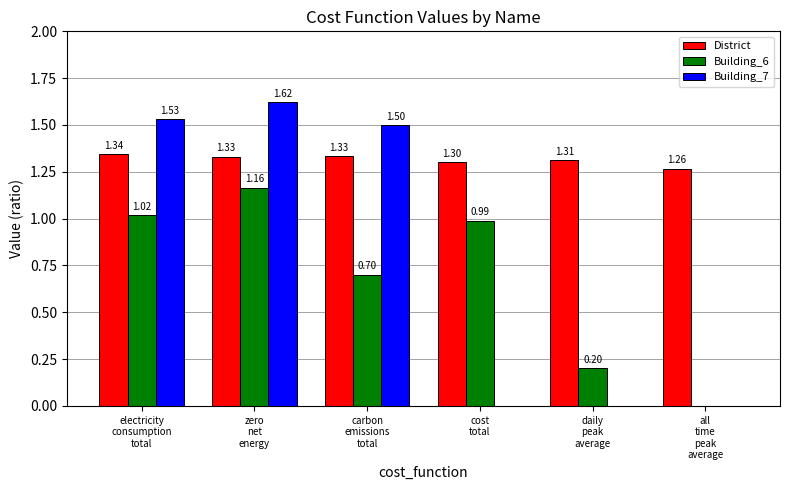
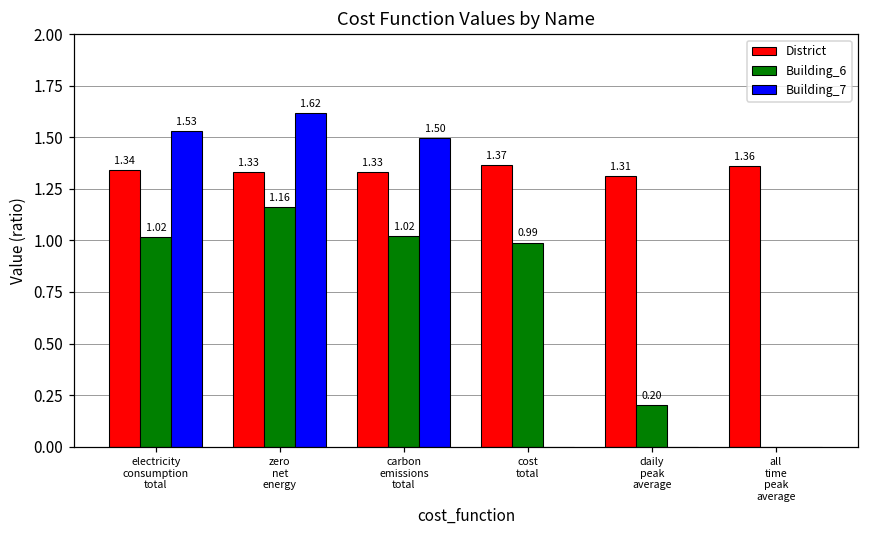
Building_6, carbon emissions total: 0.70 -> 1.02
District, cost total: 1.30 -> 1.37
District, all time peak average: 1.26 -> 1.36
